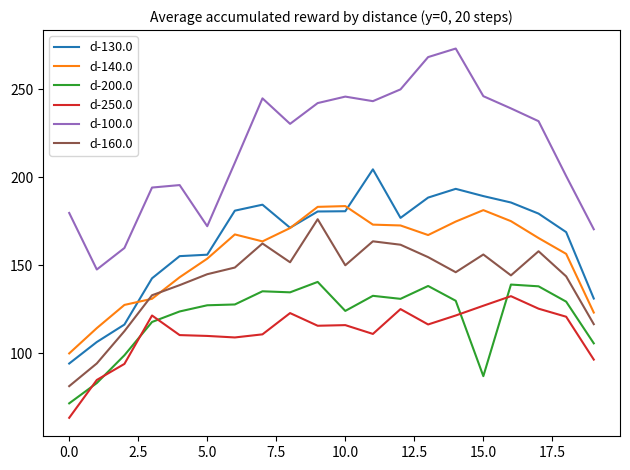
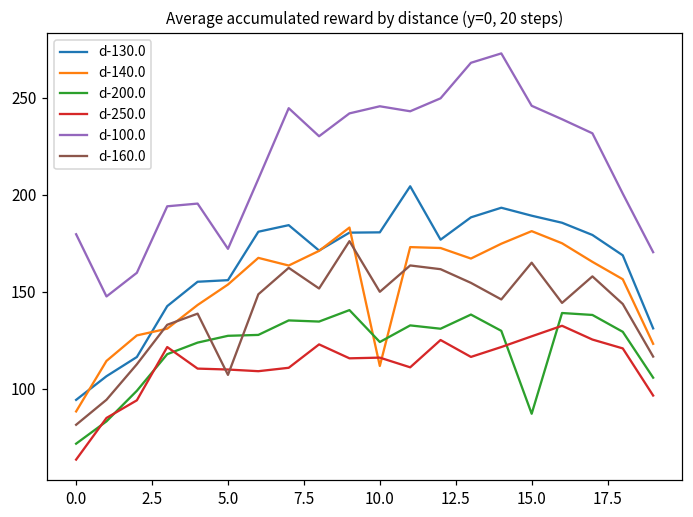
d-140.0, 0.0: 100 -> 88
d-160.0, 5.0: 145 -> 107
d-140.0, 10.0: 184 -> 112
d-160.0, 15.0: 156 -> 165
